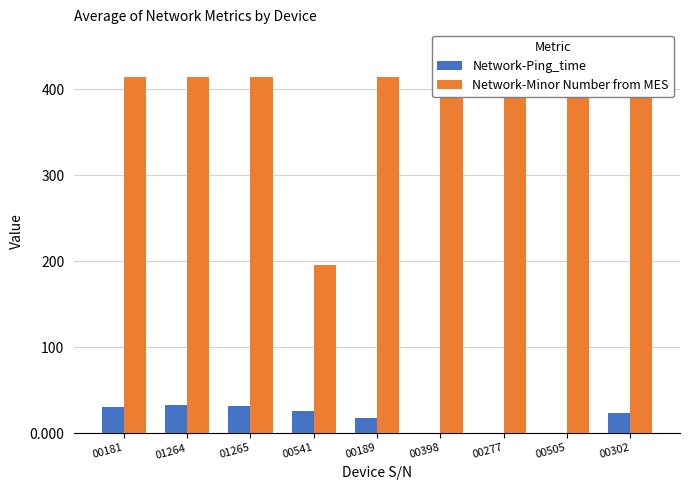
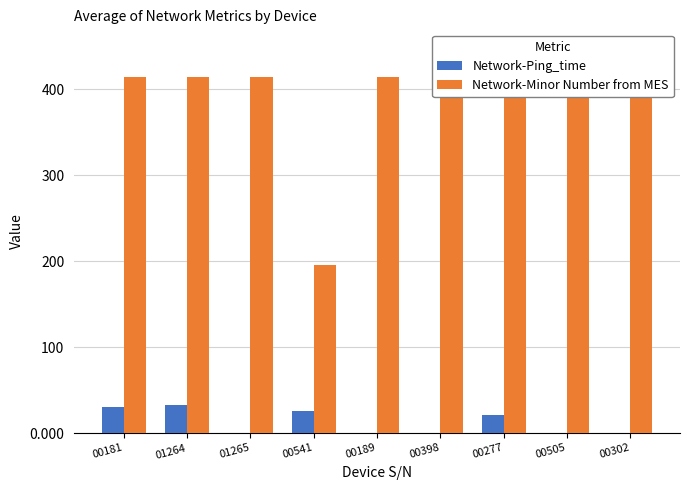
Network-Ping_time, 01265: 30 -> 0
Network-Ping_time, 00189: 20 -> 0
Network-Ping_time, 00277: 0 -> 20
Network-Ping_time, 00302: 20 -> 0
